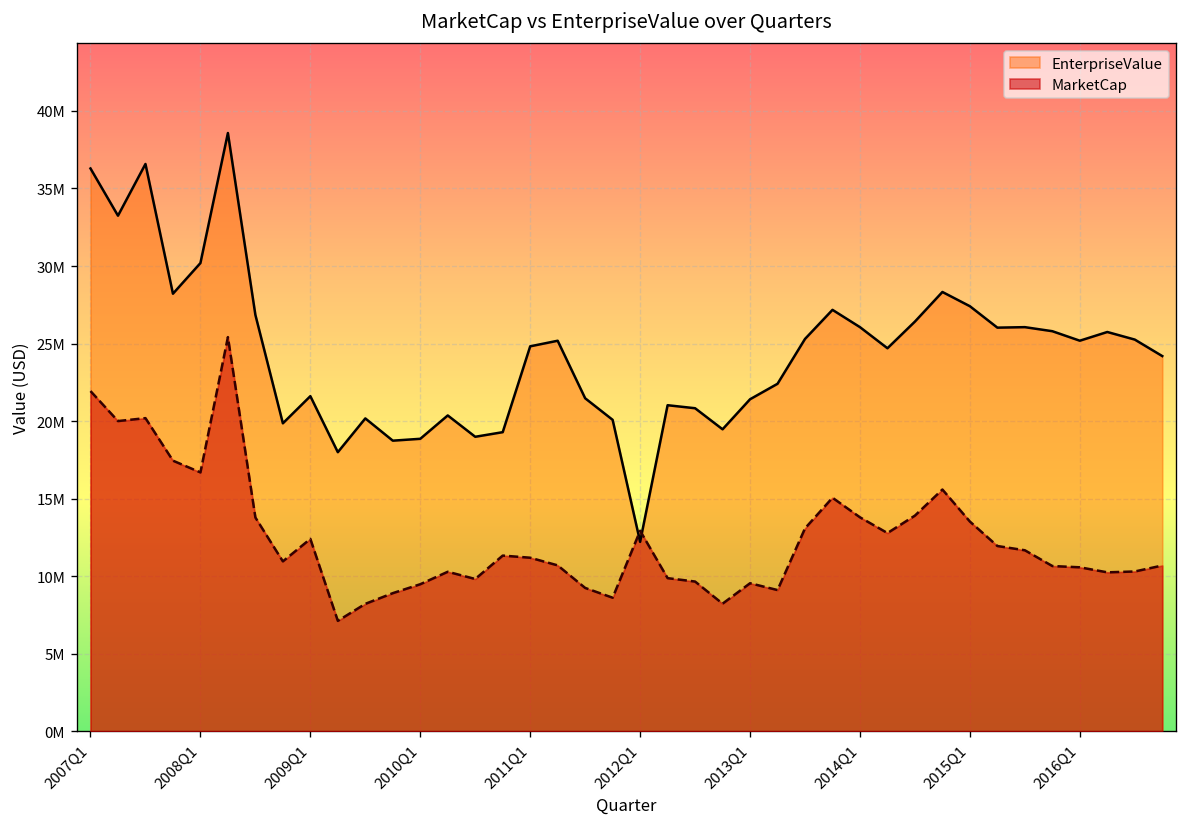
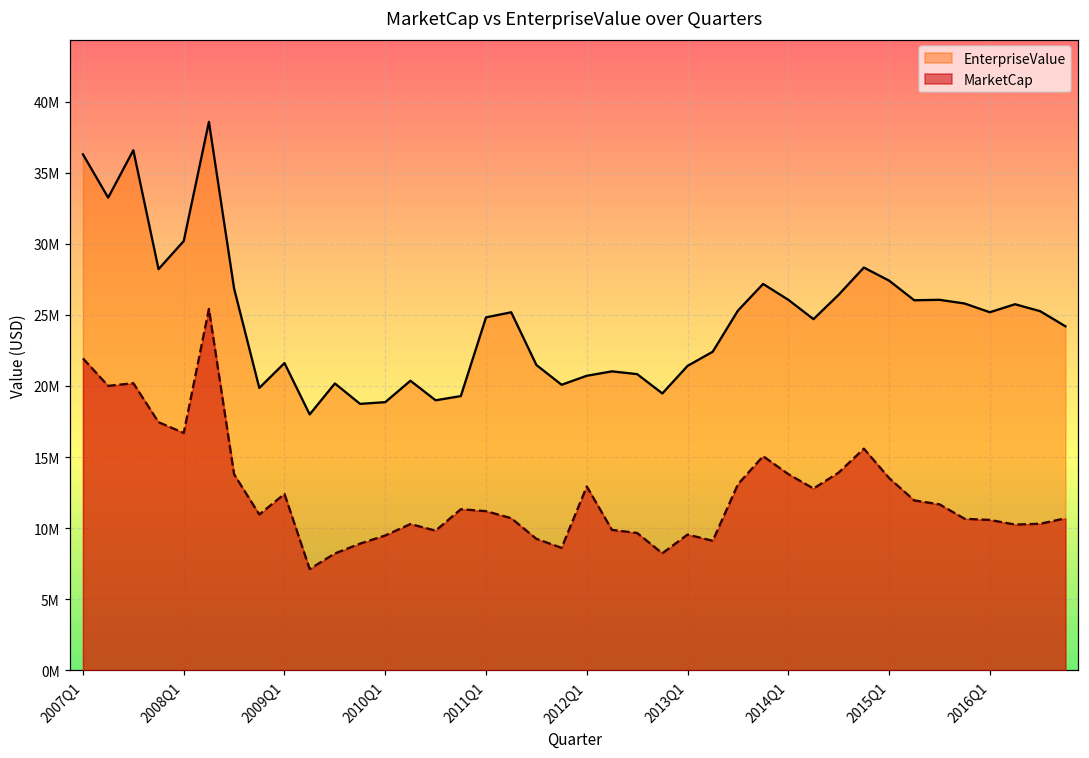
EnterpriseValue, 2012Q1: 12200000 -> 20700000
